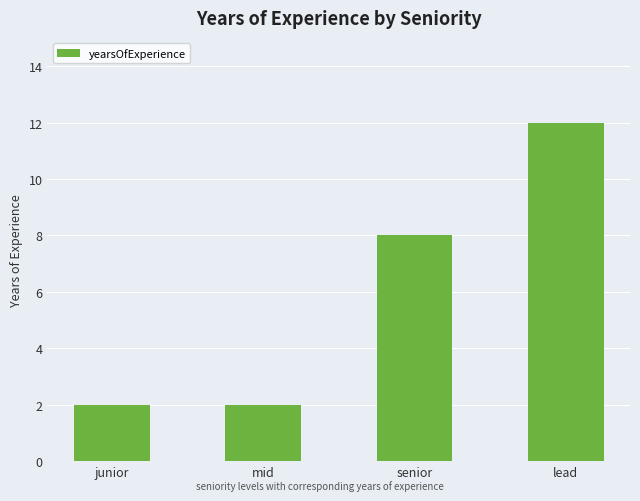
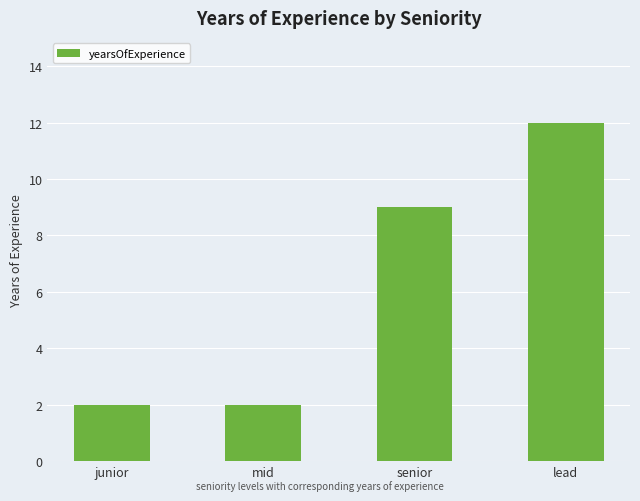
senior: 8 -> 9
